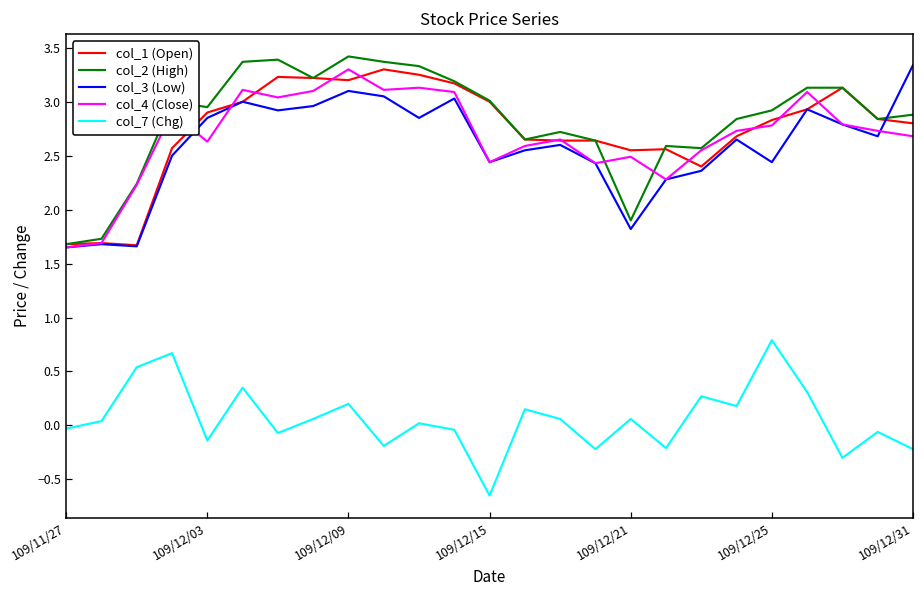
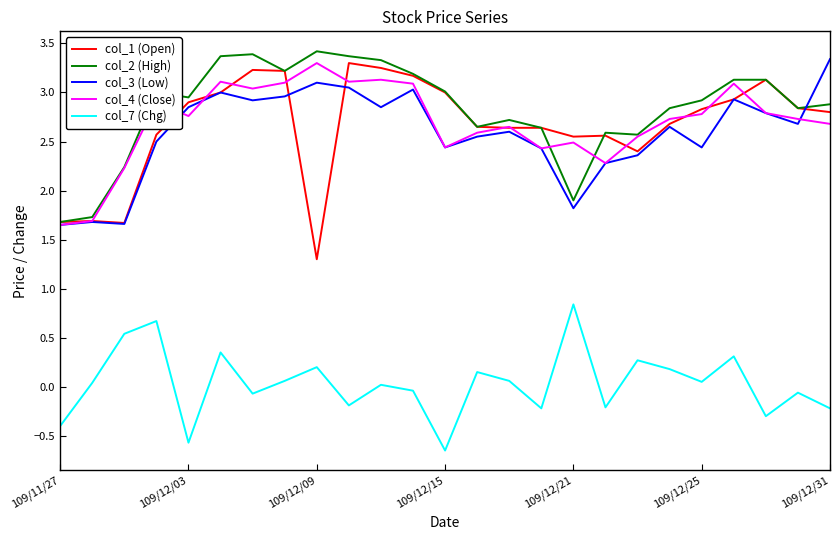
col_7 (Chg), 109/11/27: 0.0 -> -0.4
col_4 (Close), 109/12/03: 2.6 -> 2.8
col_7 (Chg), 109/12/03: -0.1 -> -0.6
col_1 (Open), 109/12/09: 3.2 -> 1.3
col_7 (Chg), 109/12/21: 0.1 -> 0.8
col_7 (Chg), 109/12/25: 0.8 -> 0.1
